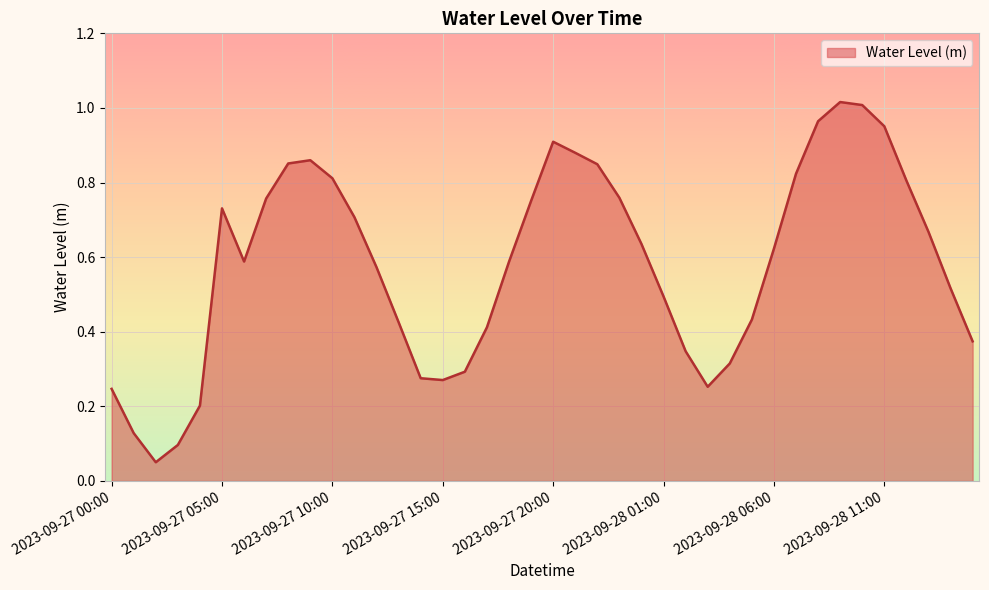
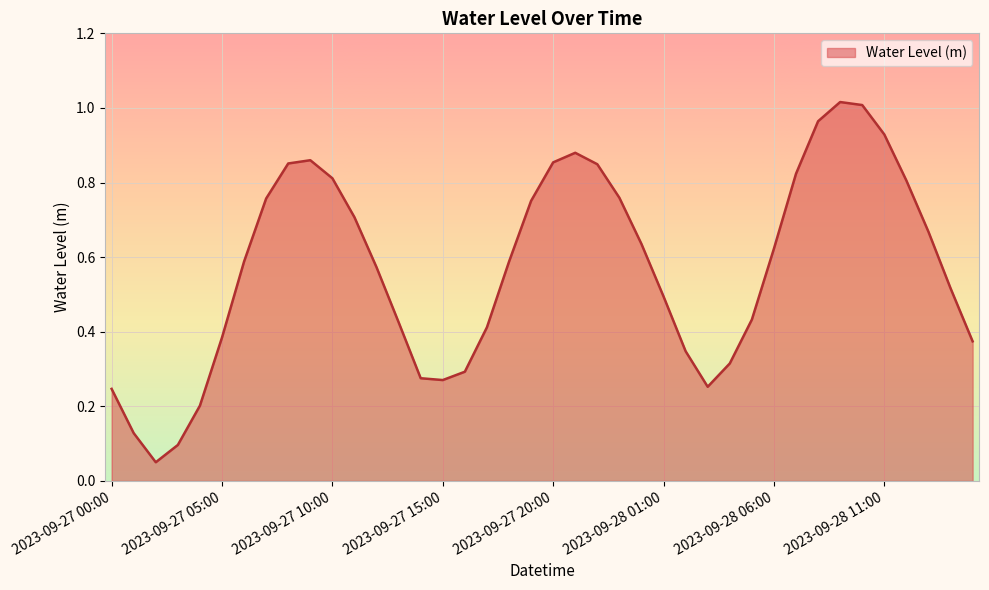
2023-09-27 05:00: 0.73 -> 0.38
2023-09-27 20:00: 0.91 -> 0.85
2023-09-28 11:00: 0.95 -> 0.93
